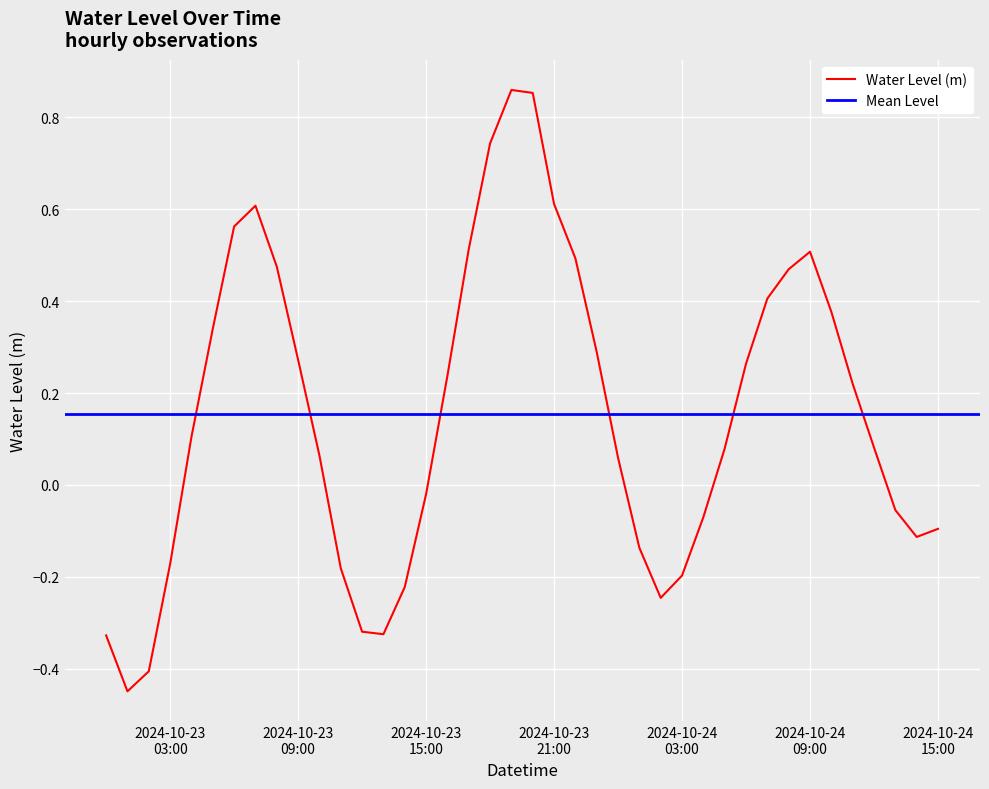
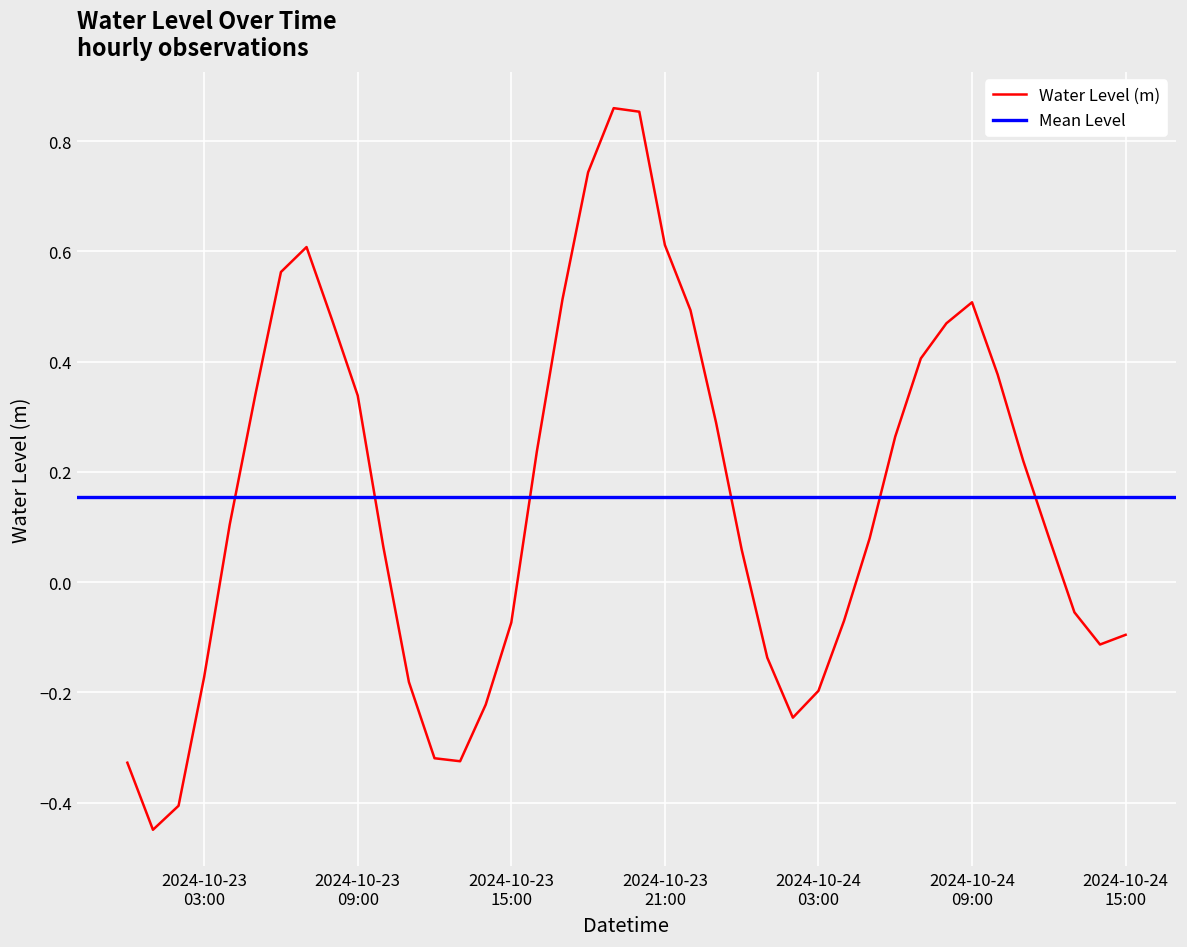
2024-10-23 09:00: 0.27 -> 0.34
2024-10-23 15:00: -0.02 -> -0.07
